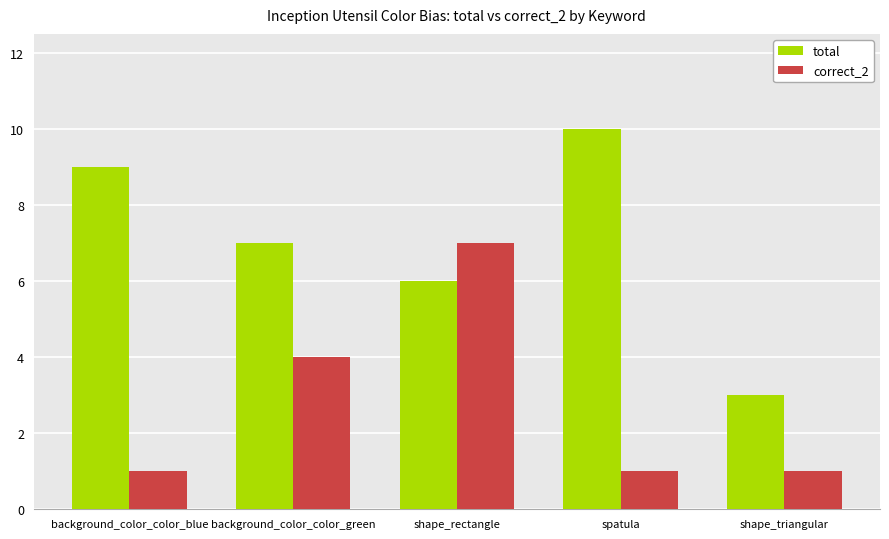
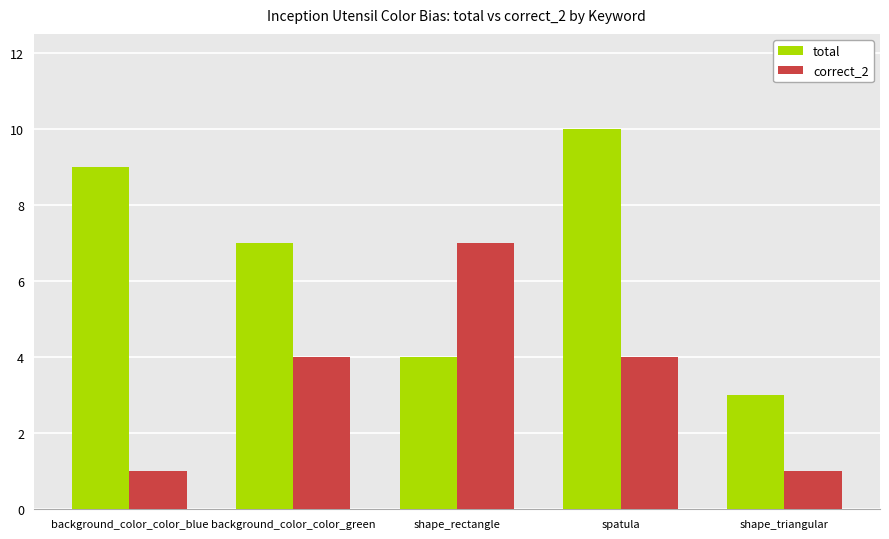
total, shape_rectangle: 6 -> 4
correct_2, spatula: 1 -> 4
